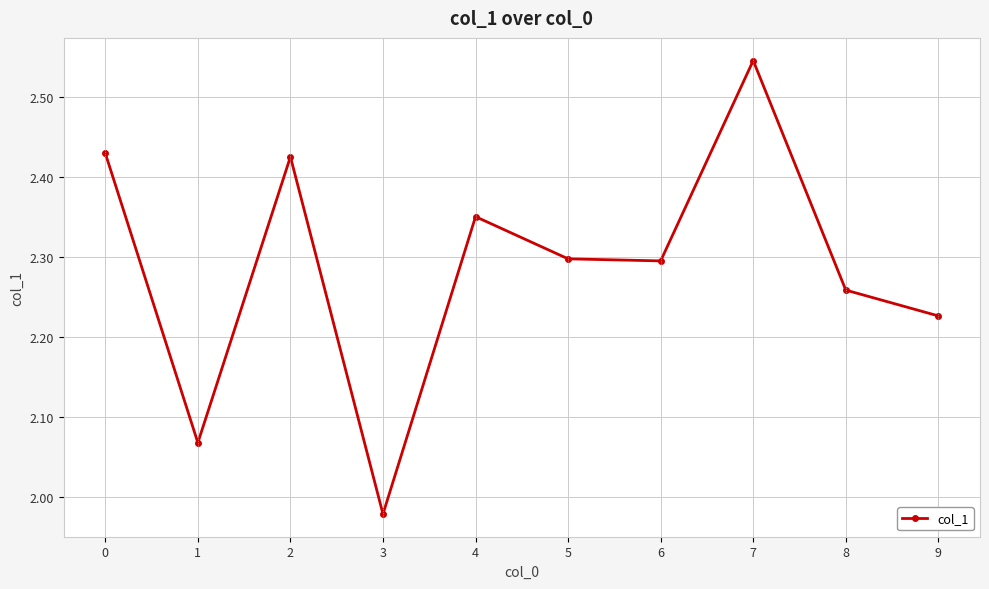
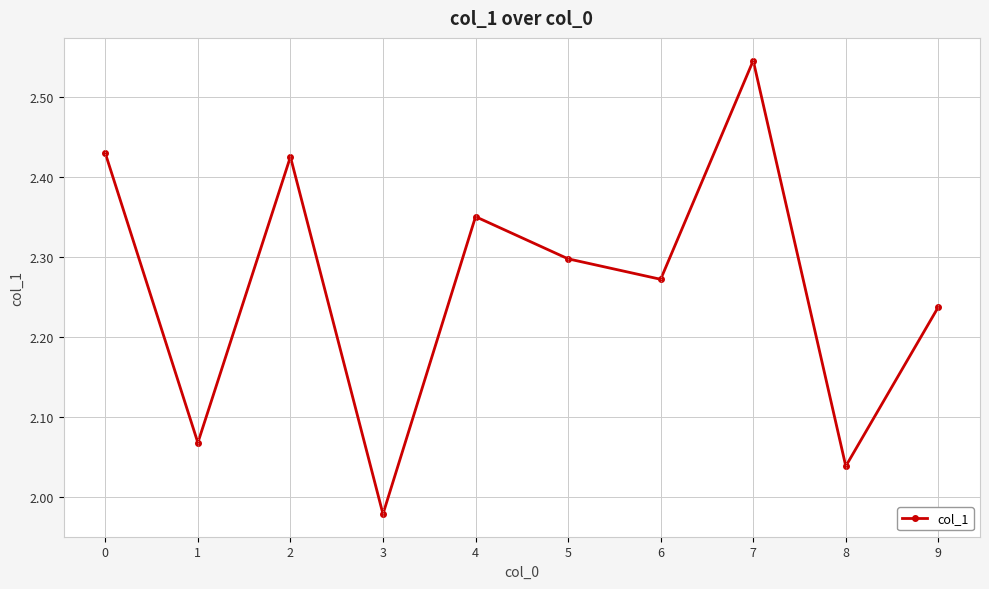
6: 2.30 -> 2.27
8: 2.26 -> 2.04
9: 2.23 -> 2.24
